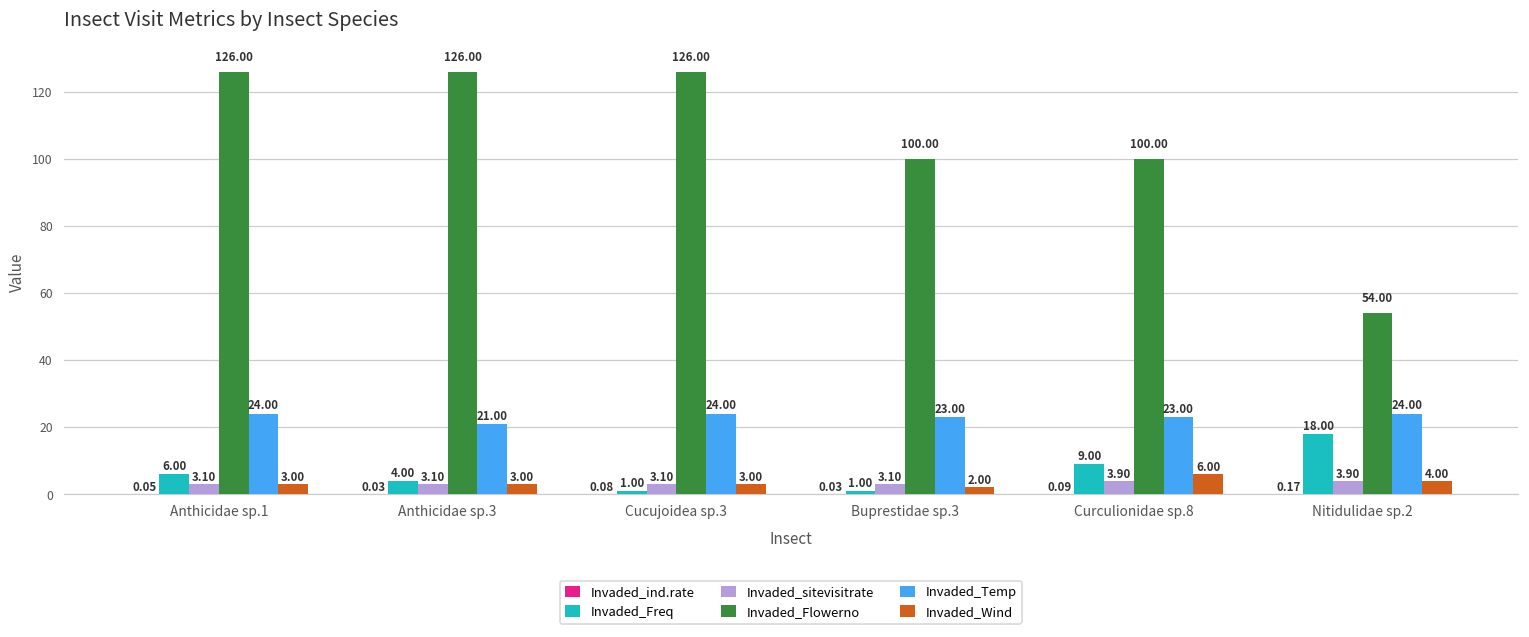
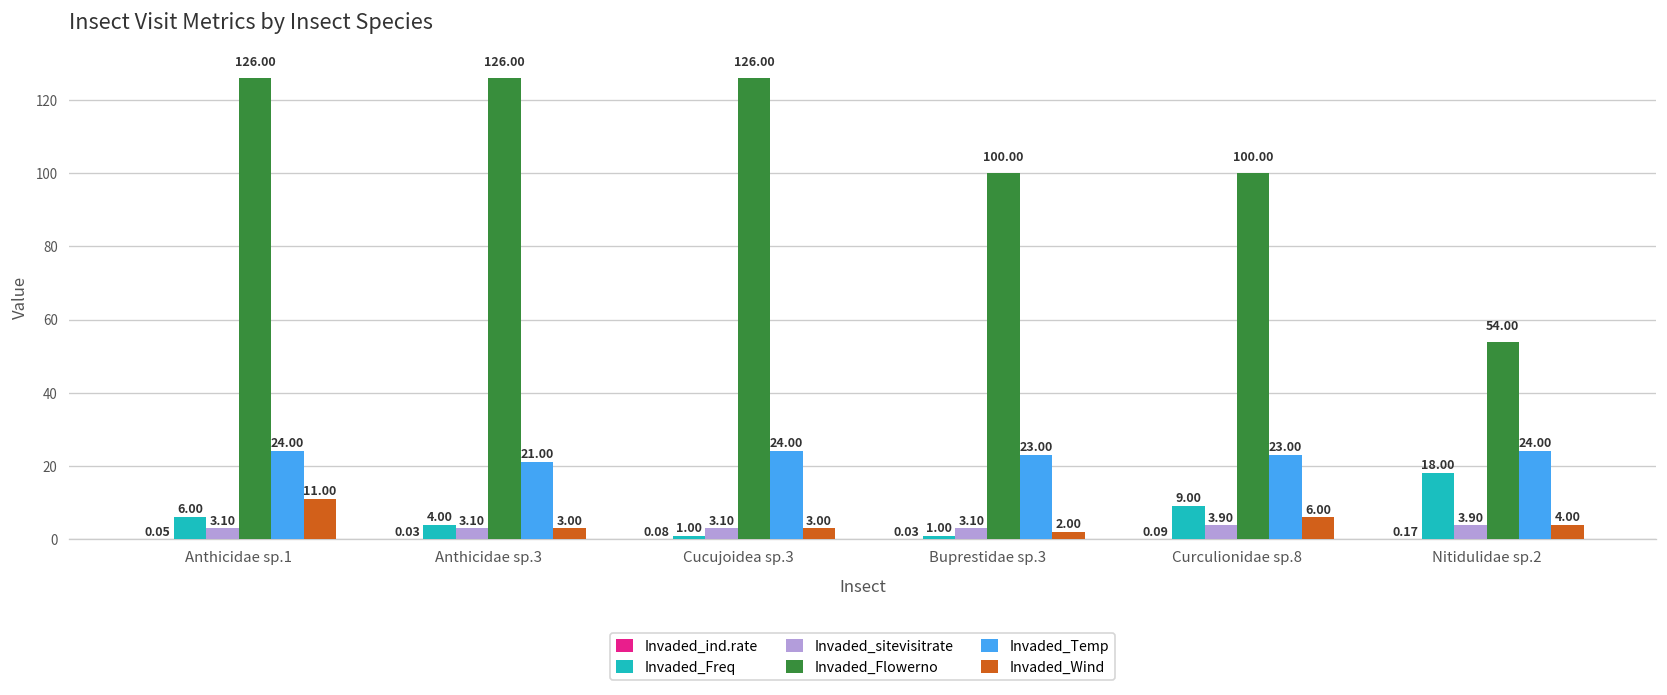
Invaded_Wind, Anthicidae sp.1: 3.00 -> 11.00
